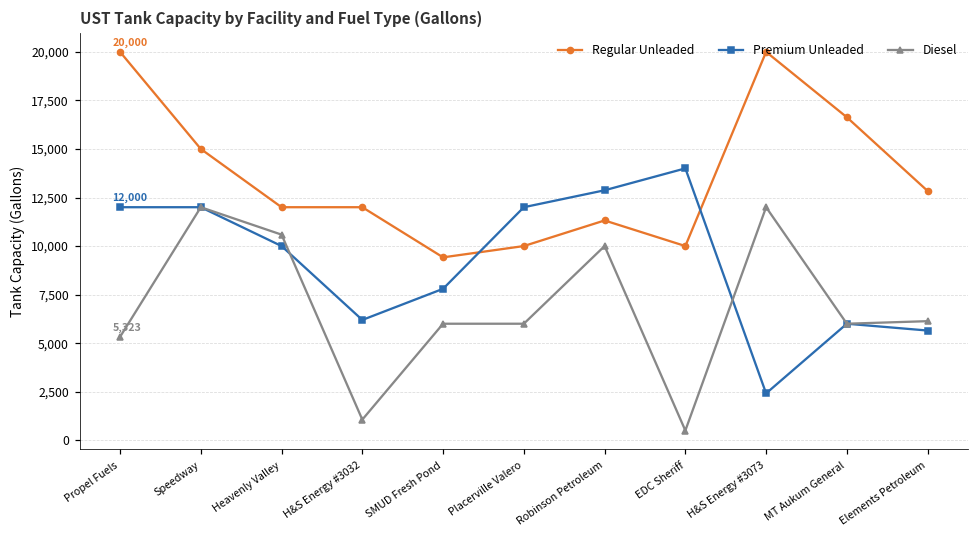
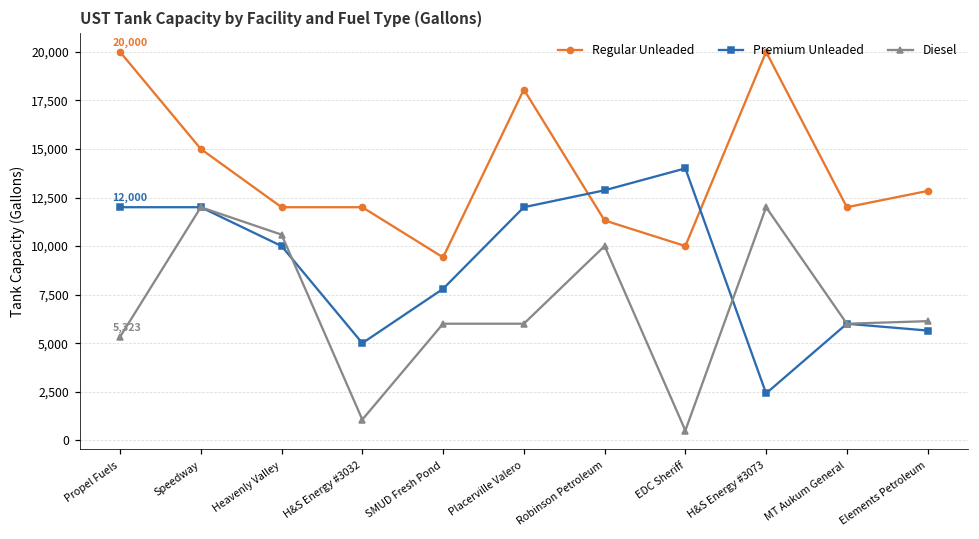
Premium Unleaded, H&S Energy #3032: 6,200 -> 5,000
Regular Unleaded, Placerville Valero: 10,000 -> 18,100
Regular Unleaded, MT Aukum General: 16,600 -> 12,000
